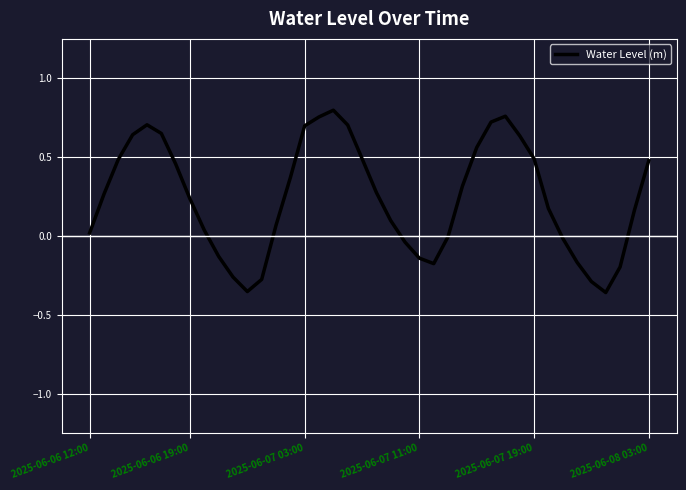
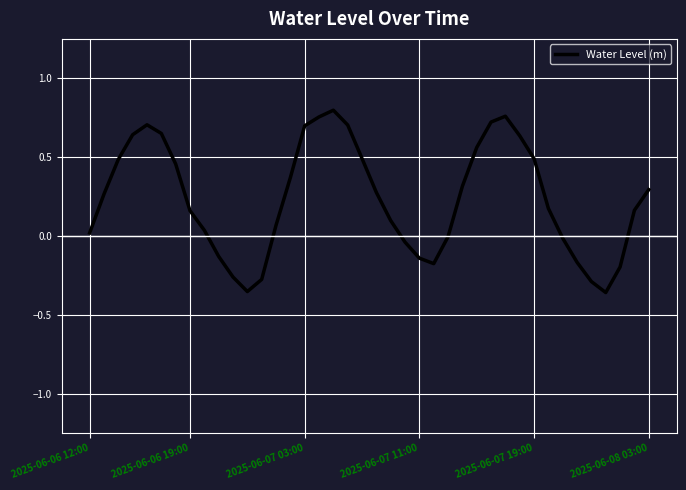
2025-06-06 19:00: 0.23 -> 0.16
2025-06-08 03:00: 0.48 -> 0.29
